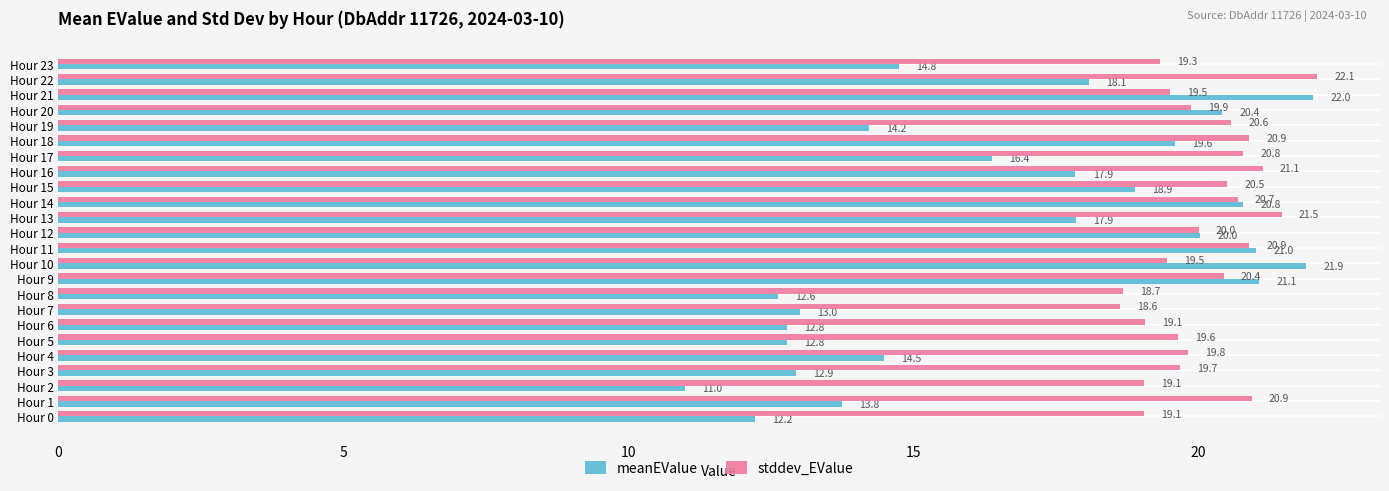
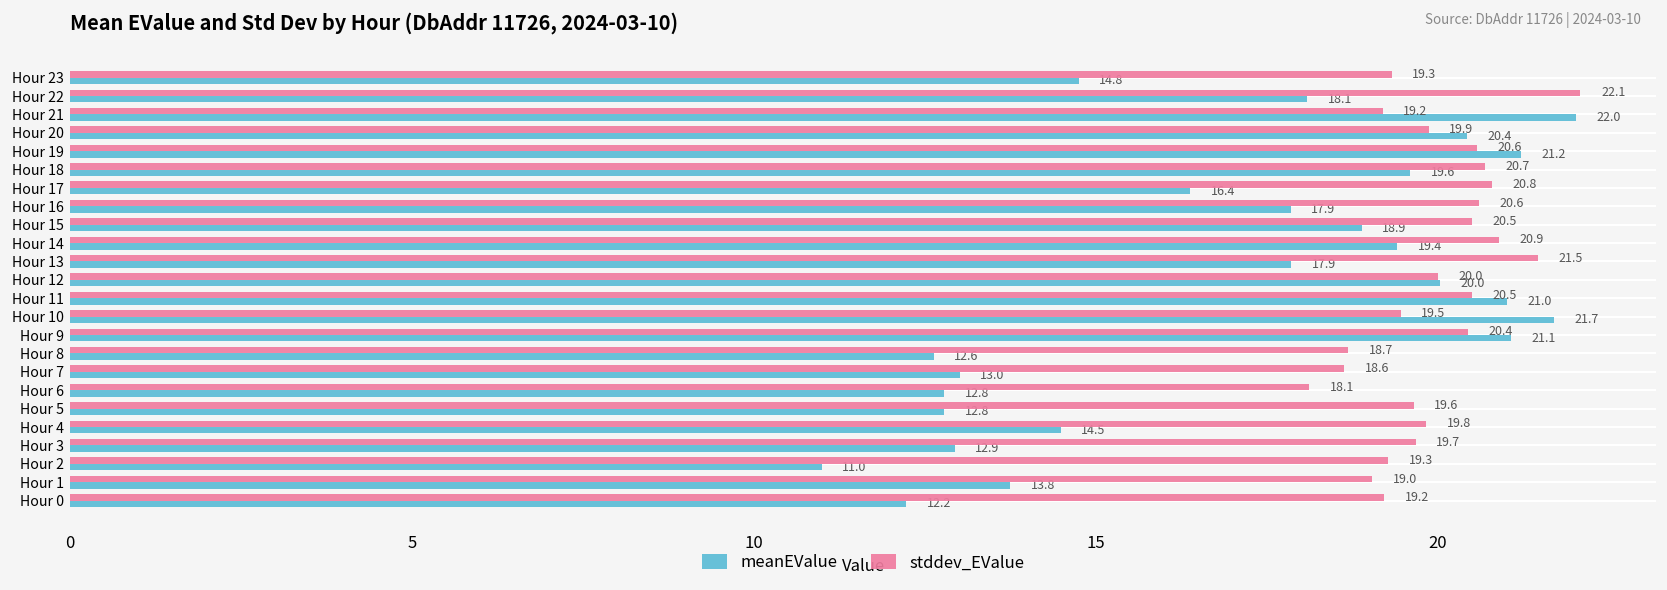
stddev_EValue, Hour 21: 19.5 -> 19.2
meanEValue, Hour 19: 14.2 -> 21.2
stddev_EValue, Hour 18: 20.9 -> 20.7
stddev_EValue, Hour 16: 21.1 -> 20.6
stddev_EValue, Hour 14: 20.7 -> 20.9
meanEValue, Hour 14: 20.8 -> 19.4
stddev_EValue, Hour 11: 20.9 -> 20.5
meanEValue, Hour 10: 21.9 -> 21.7
stddev_EValue, Hour 6: 19.1 -> 18.1
stddev_EValue, Hour 2: 19.1 -> 19.3
stddev_EValue, Hour 1: 20.9 -> 19.0
stddev_EValue, Hour 0: 19.1 -> 19.2
